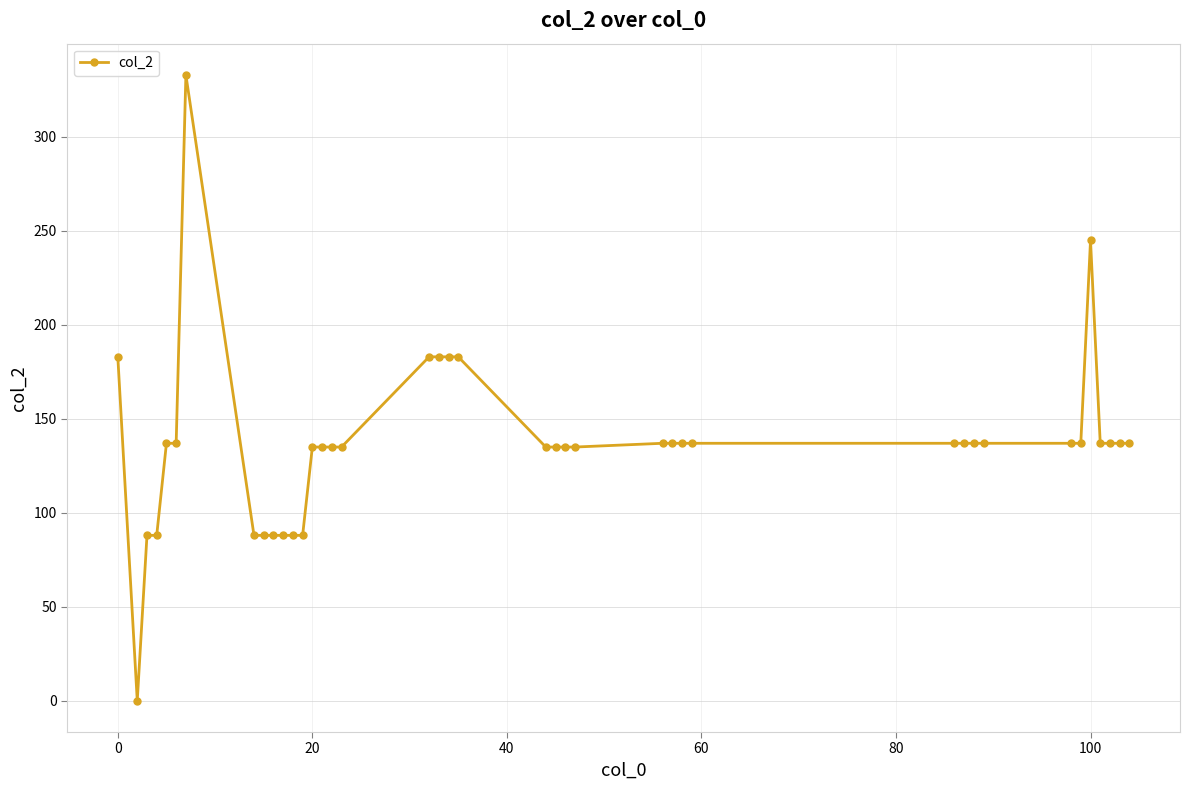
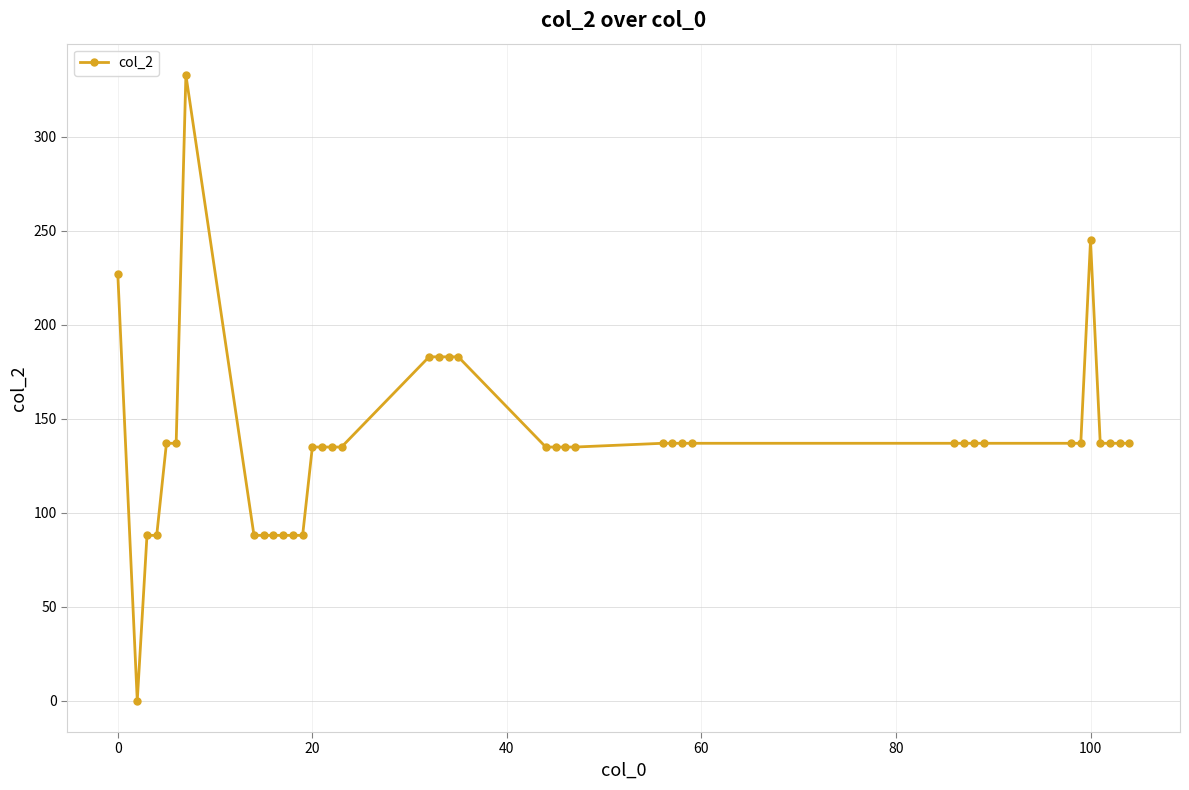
0: 183 -> 227
